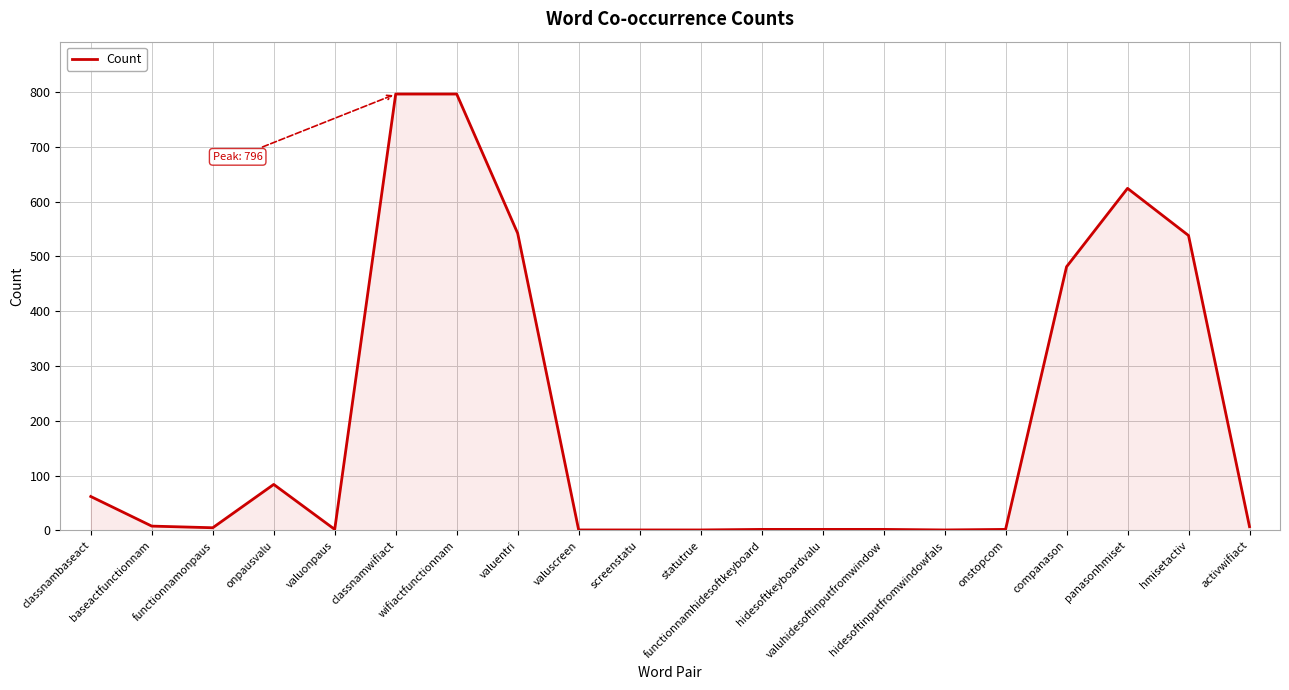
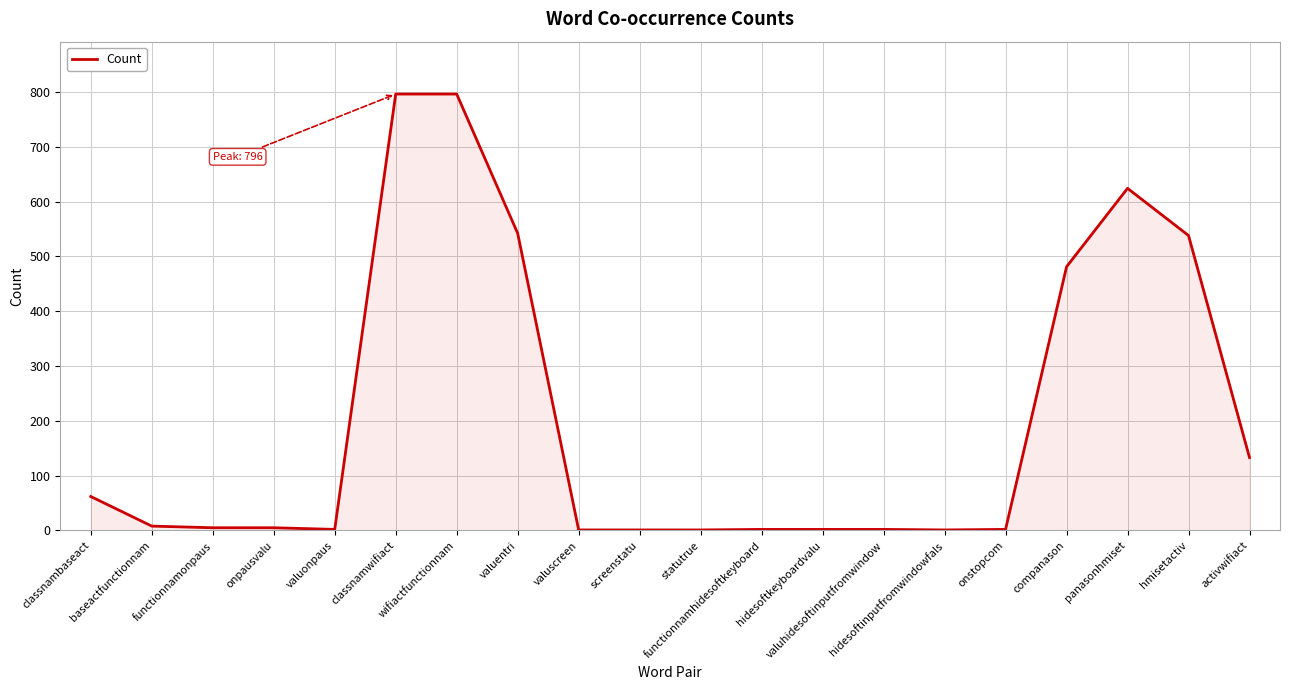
onpausvalu: 80 -> 10
activwifiact: 10 -> 130
